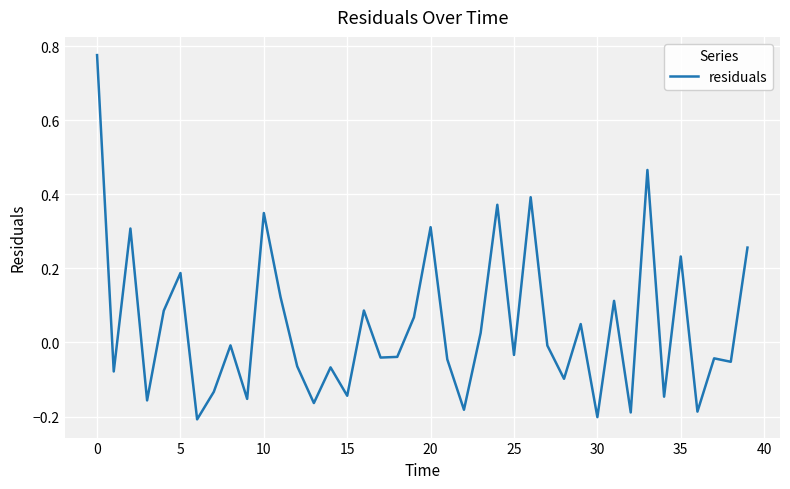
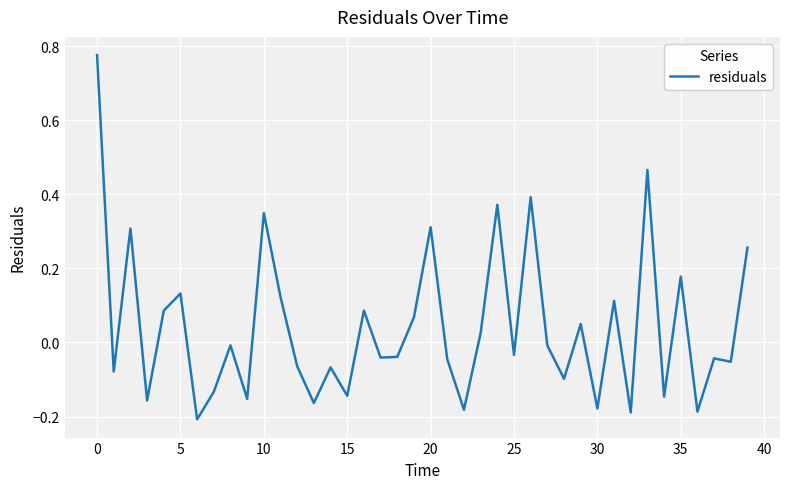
5: 0.19 -> 0.13
30: -0.20 -> -0.18
35: 0.23 -> 0.18
